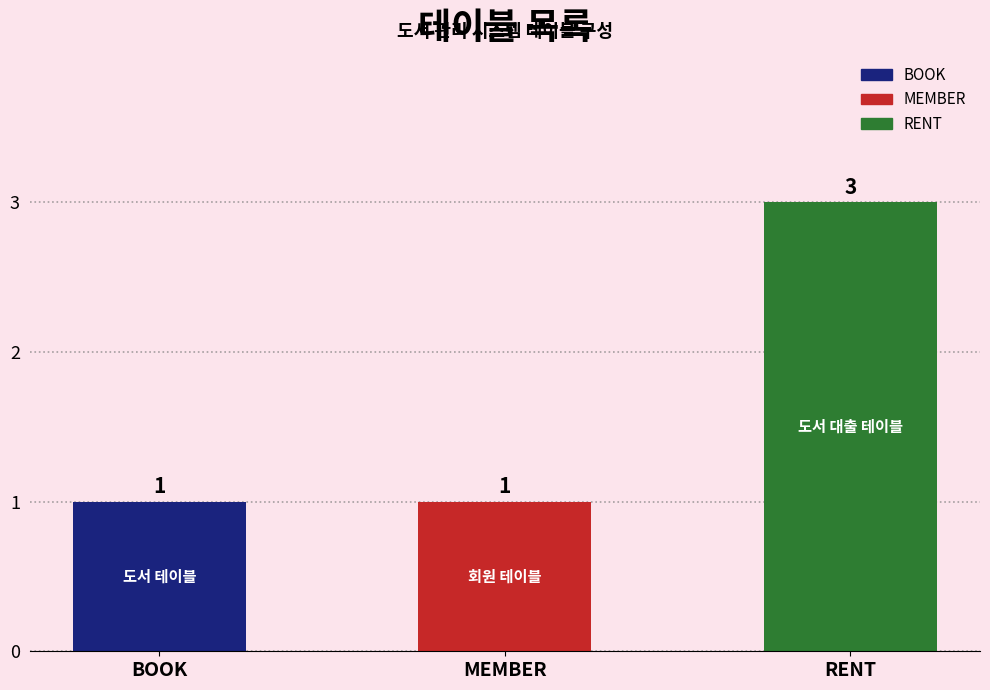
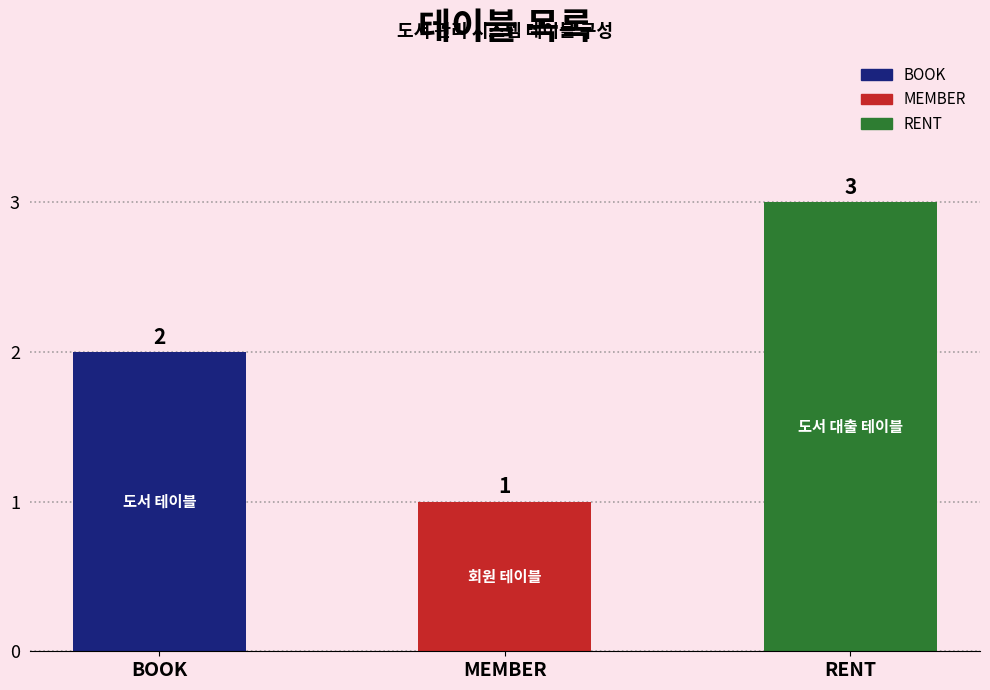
BOOK: 1 -> 2
